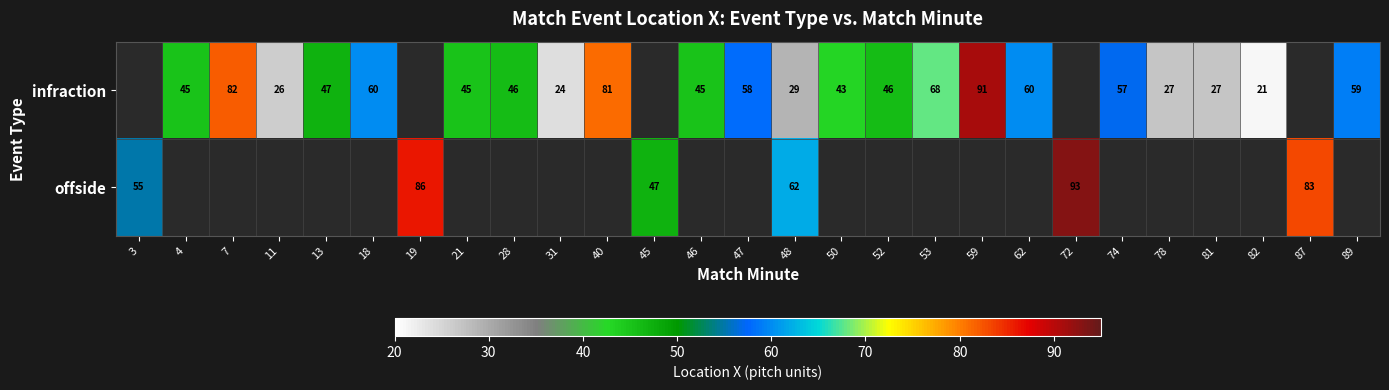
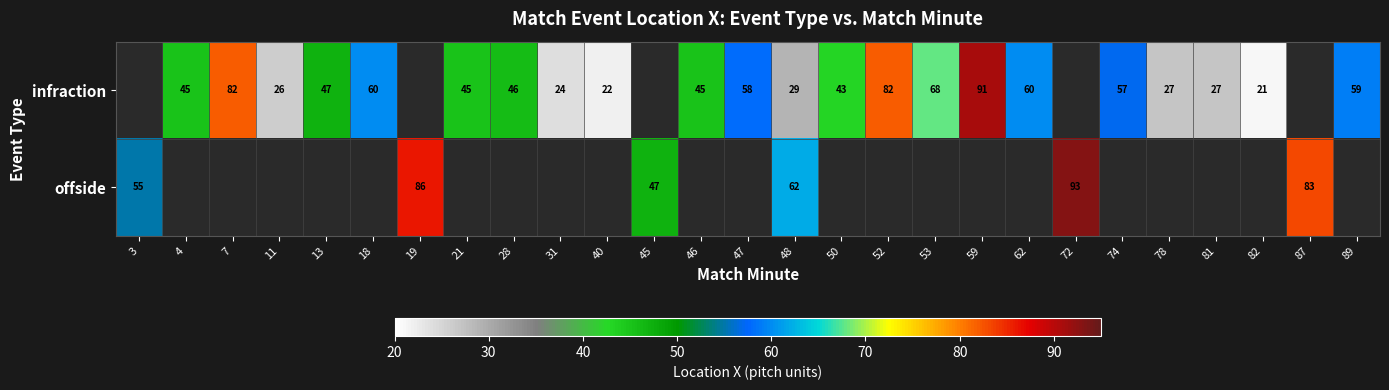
infraction, 40: 81 -> 22
infraction, 52: 46 -> 82
